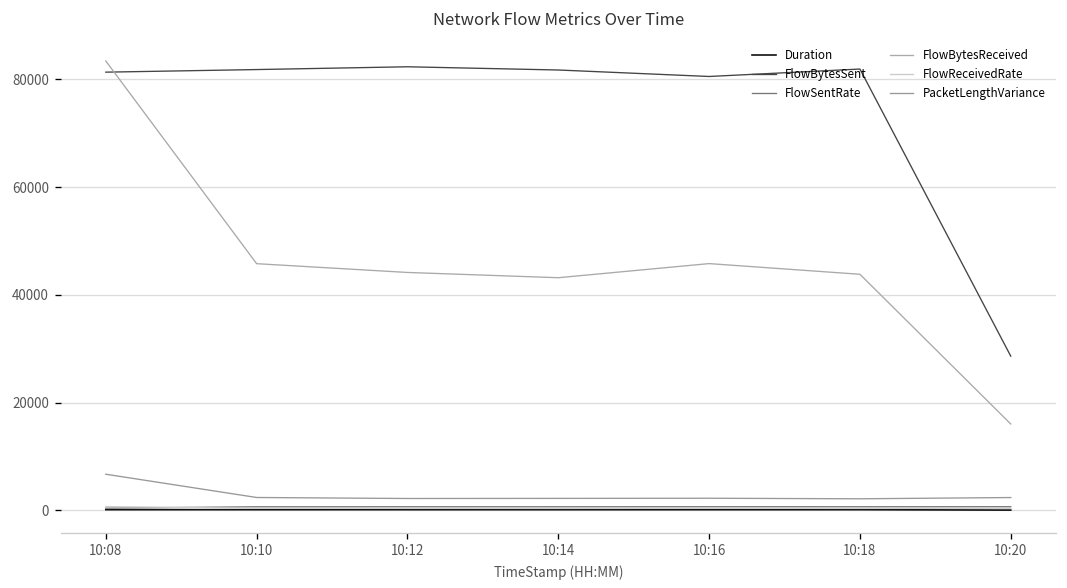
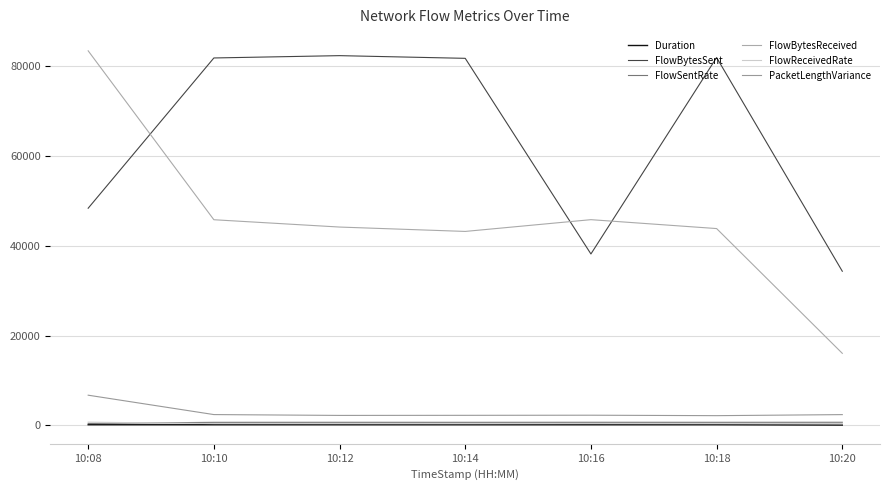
FlowBytesSent, 10:08: 81000 -> 48000
FlowBytesSent, 10:16: 81000 -> 38000
FlowBytesSent, 10:20: 29000 -> 34000
